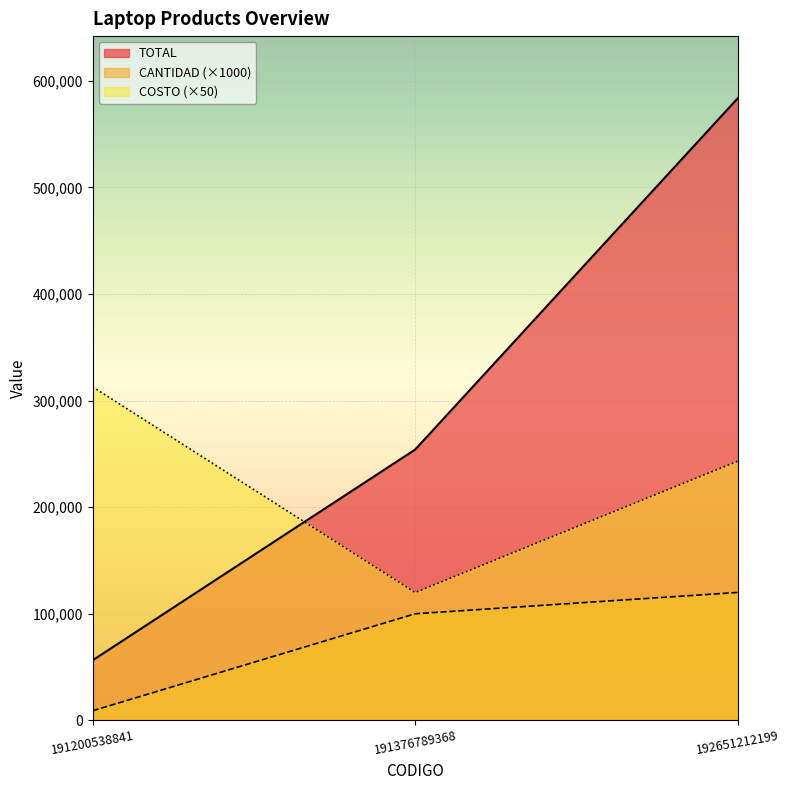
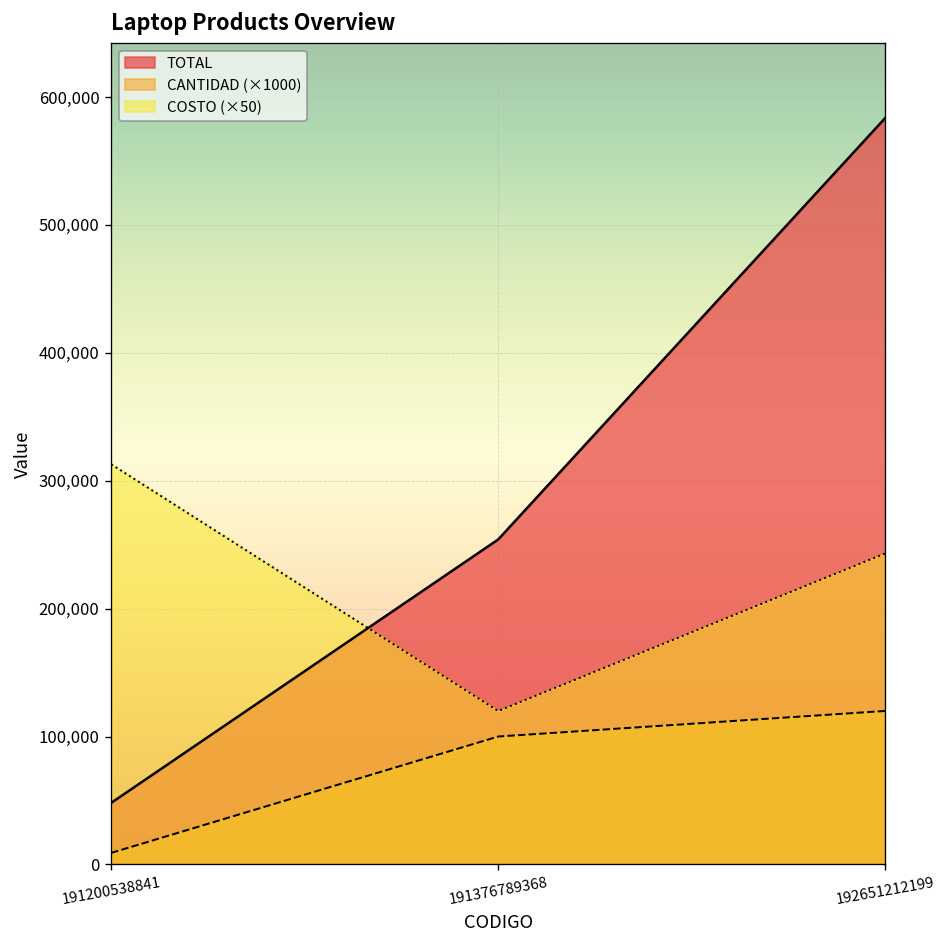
TOTAL, 191200538841: 56,000 -> 48,000
